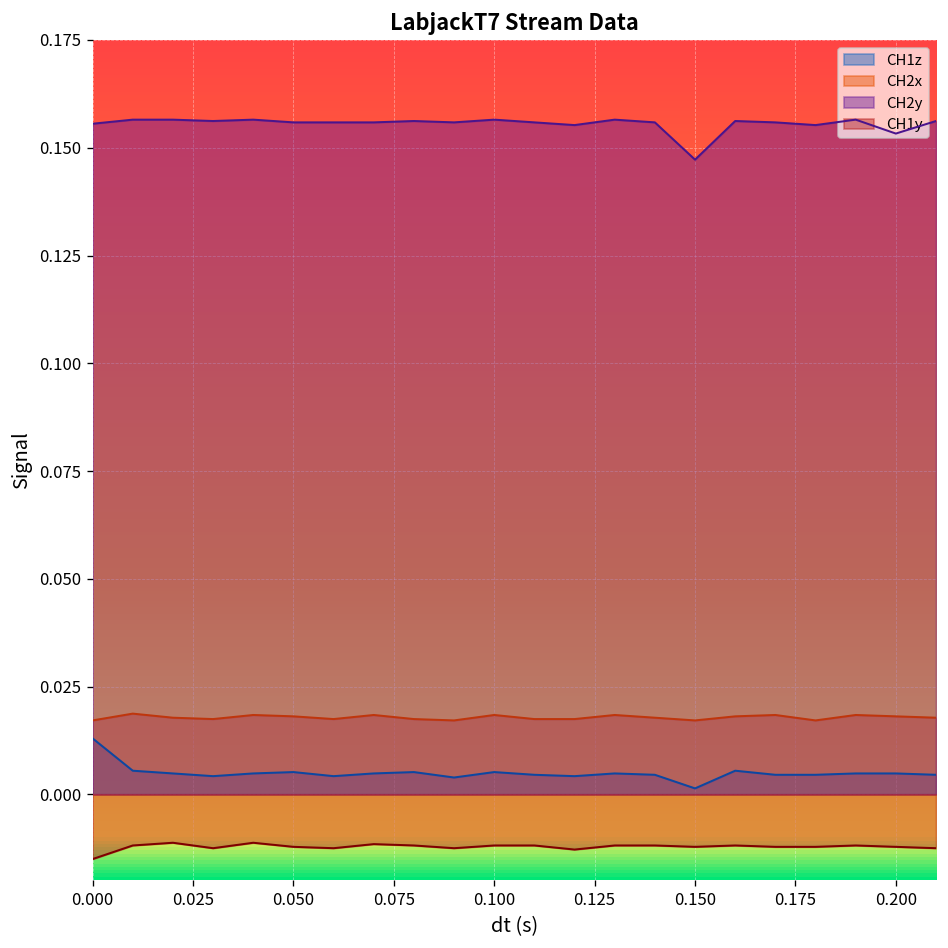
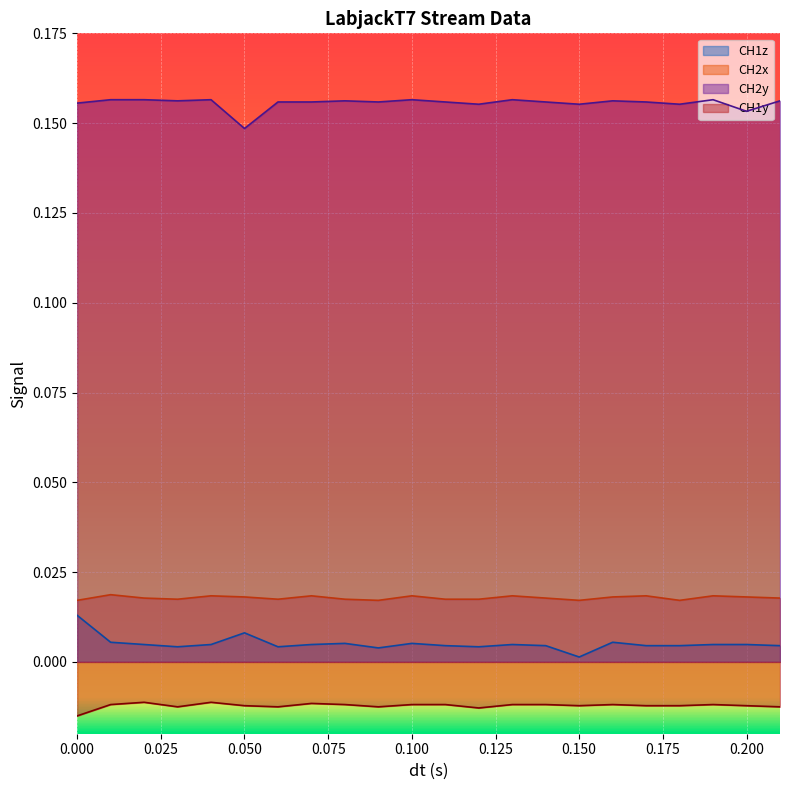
CH1z, 0.050: 0.005 -> 0.008
CH2y, 0.050: 0.156 -> 0.148
CH2y, 0.150: 0.147 -> 0.155
